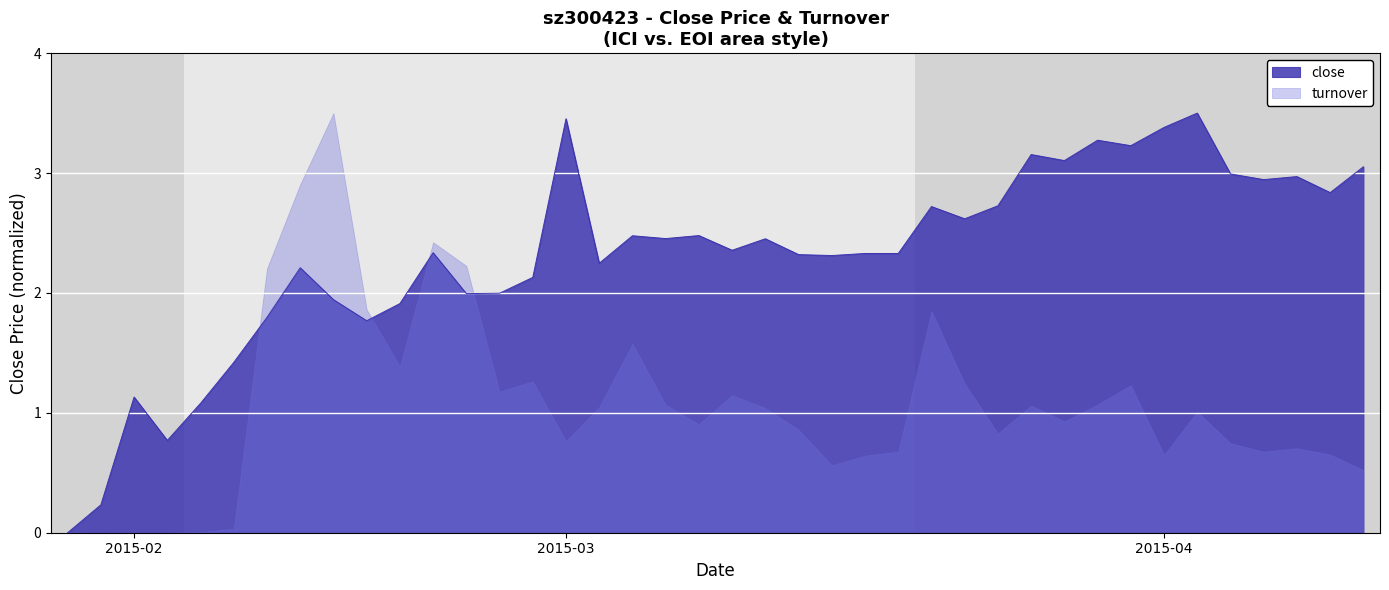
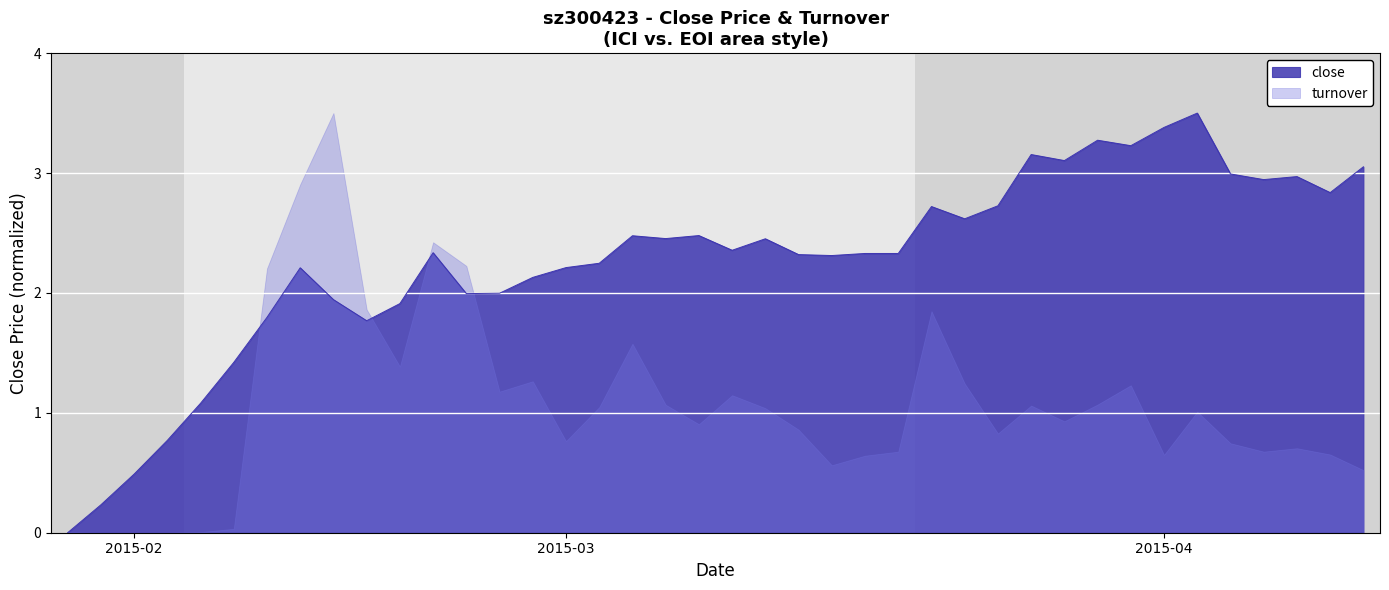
close, 2015-02: 1.13 -> 0.49
close, 2015-03: 3.45 -> 2.21
